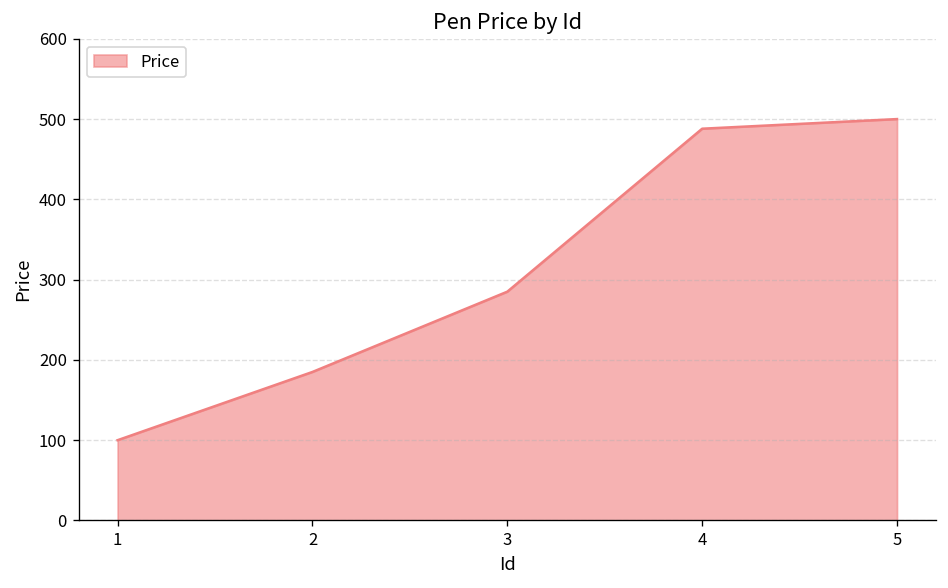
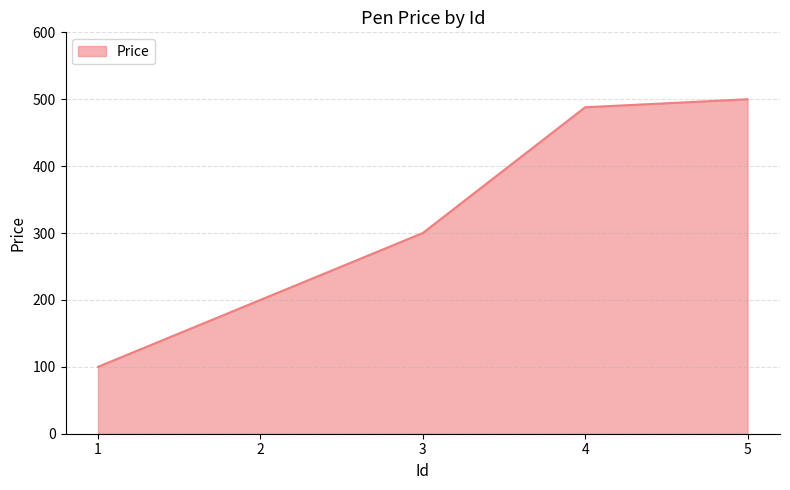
2: 190 -> 200
3: 290 -> 300
